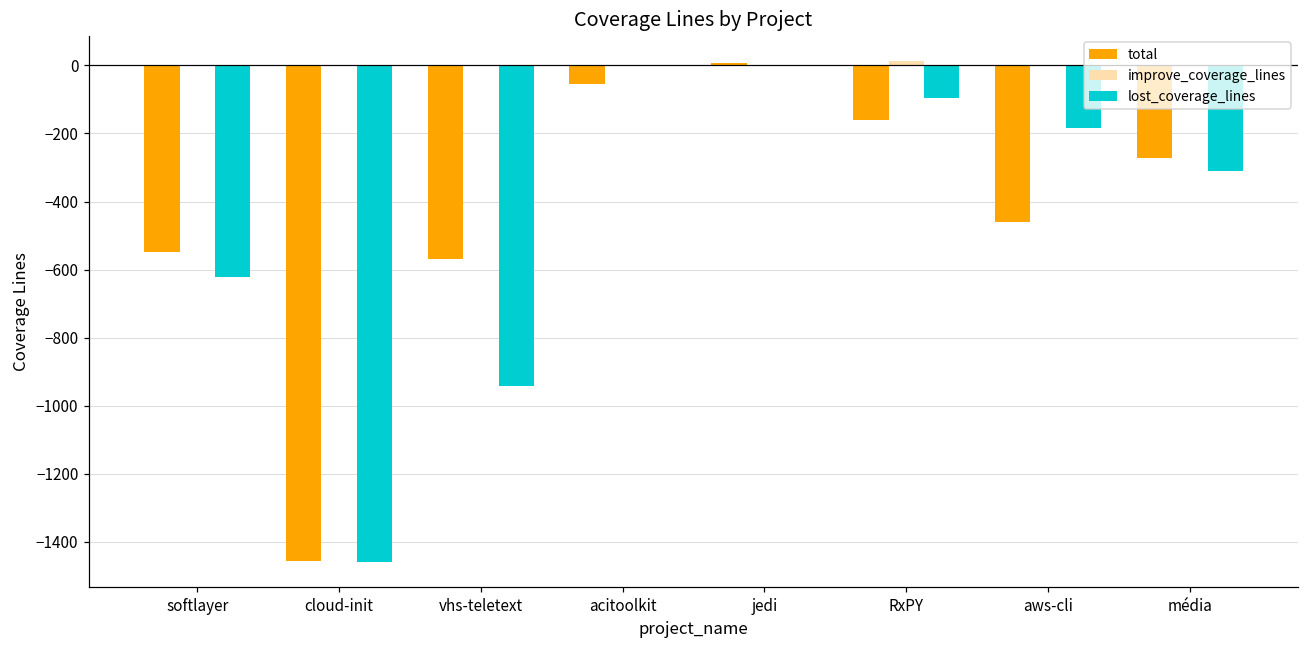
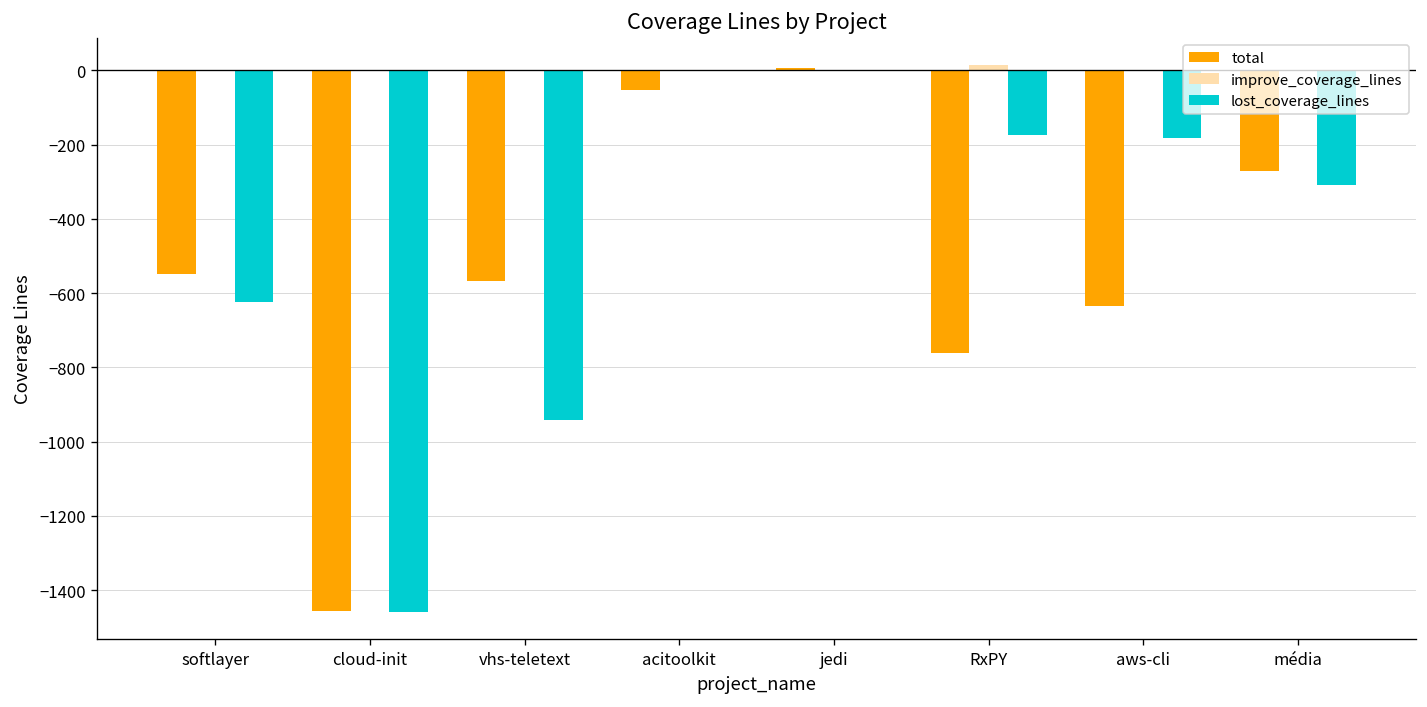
total, RxPY: -160 -> -760
lost_coverage_lines, RxPY: -100 -> -170
total, aws-cli: -460 -> -630
